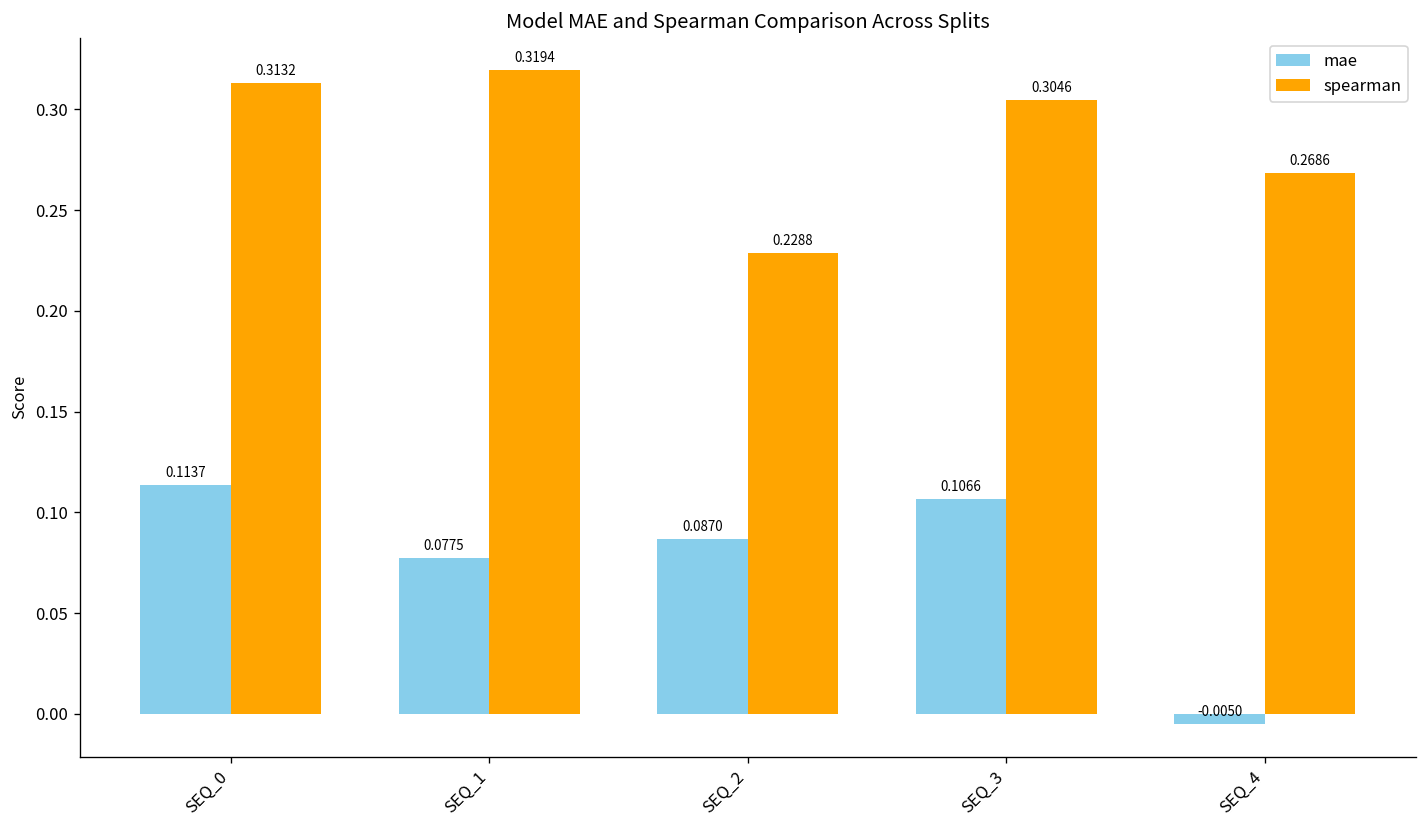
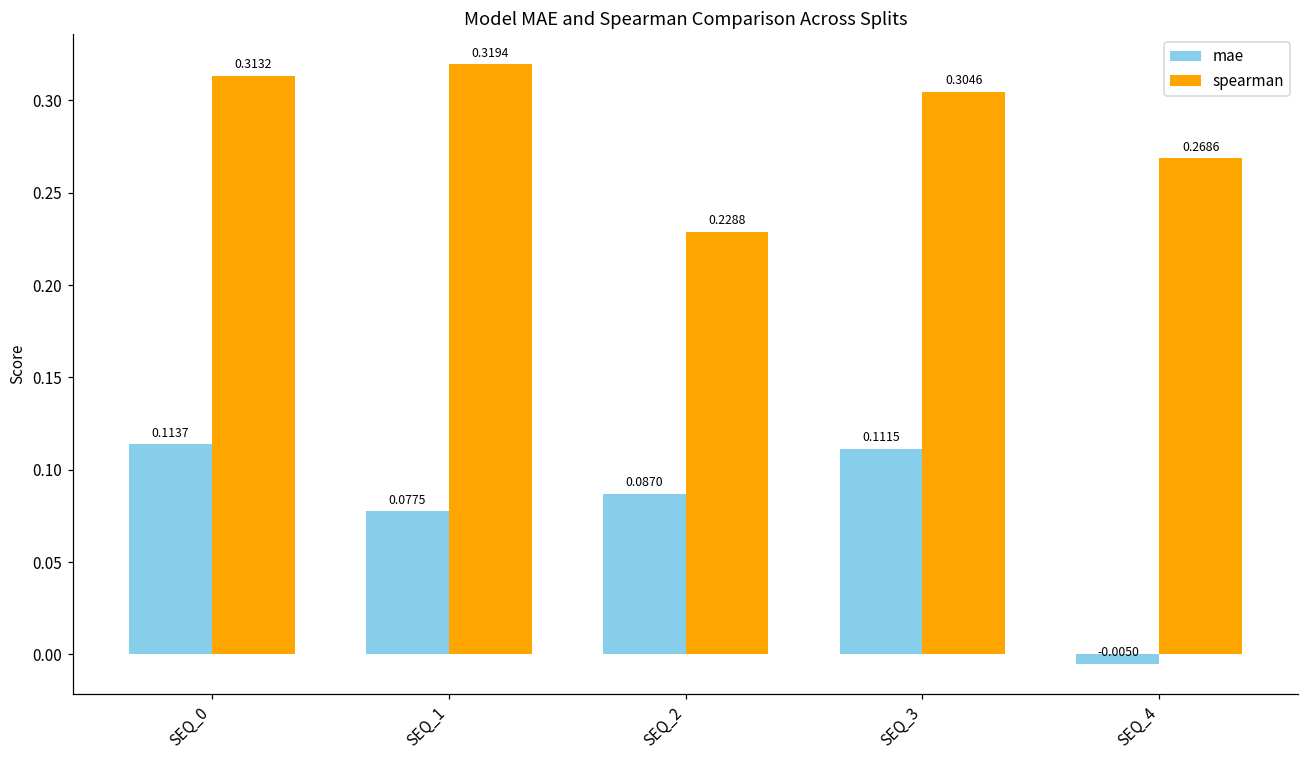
mae, SEQ_3: 0.1066 -> 0.1115
